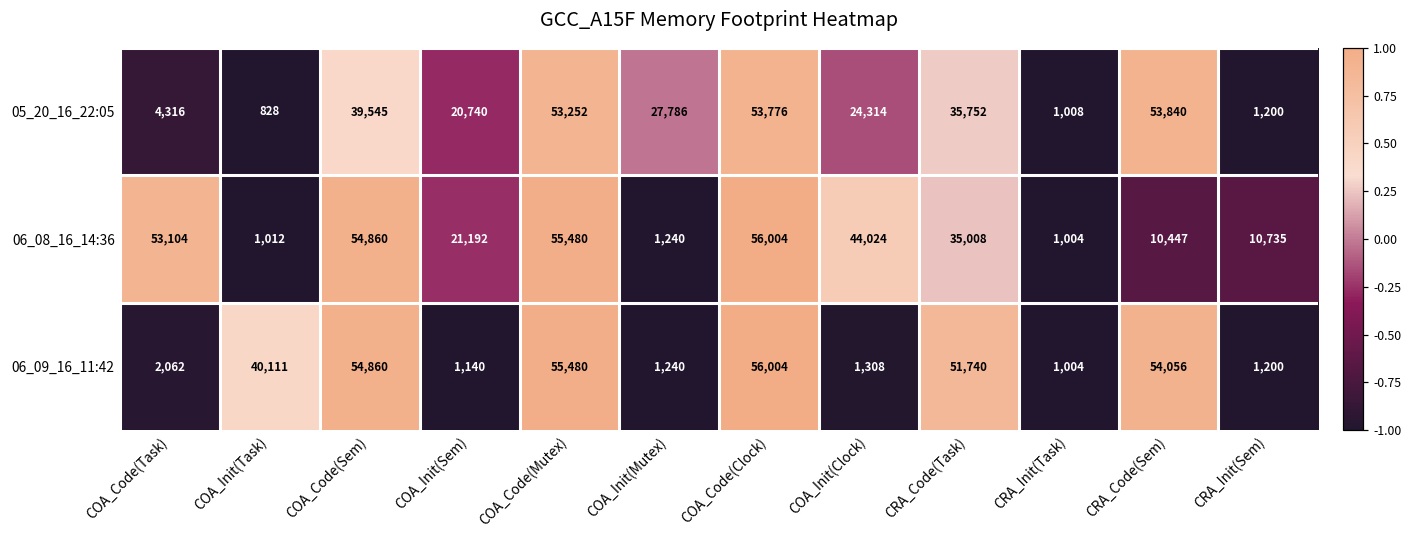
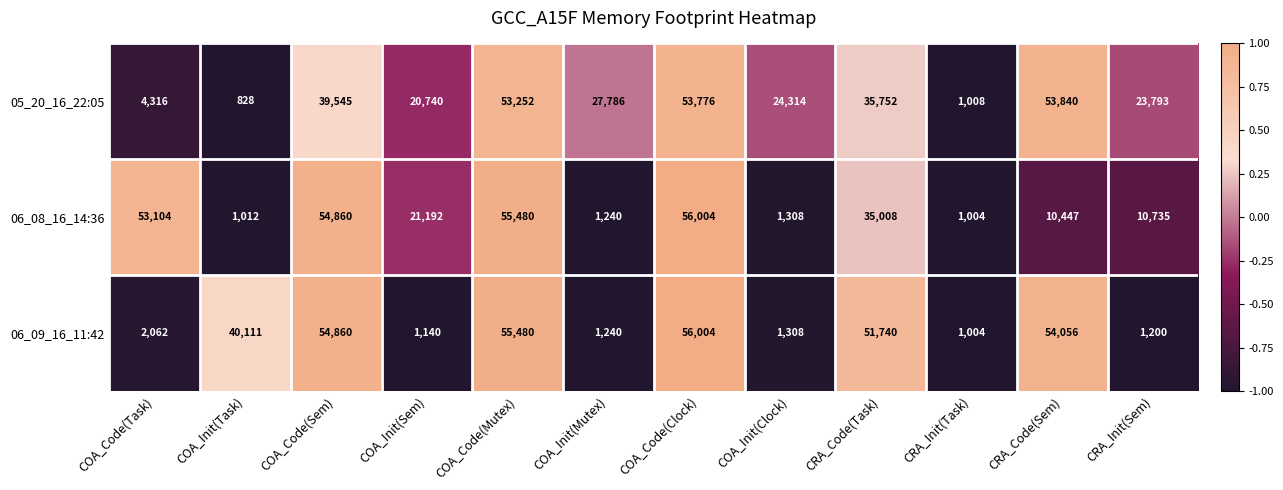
05_20_16_22:05, CRA_Init(Sem): 1,200 -> 23,793
06_08_16_14:36, COA_Init(Clock): 44,024 -> 1,308
